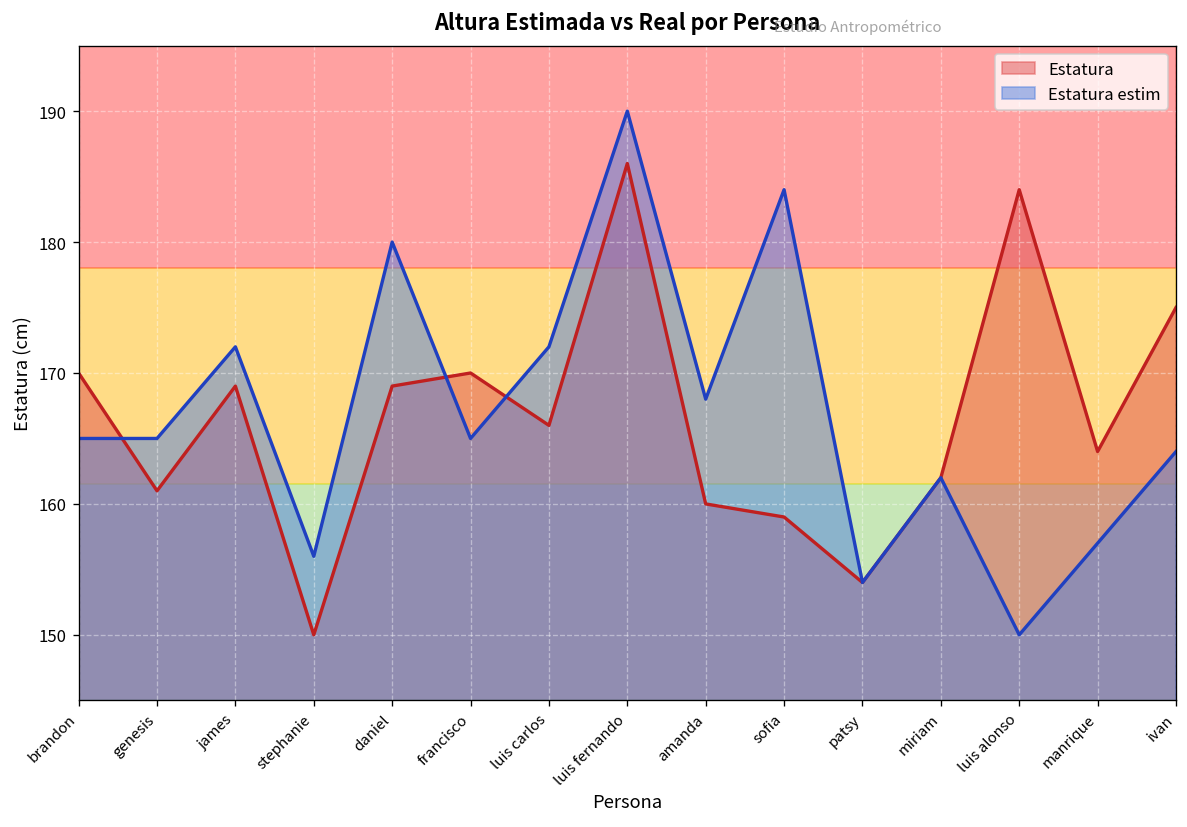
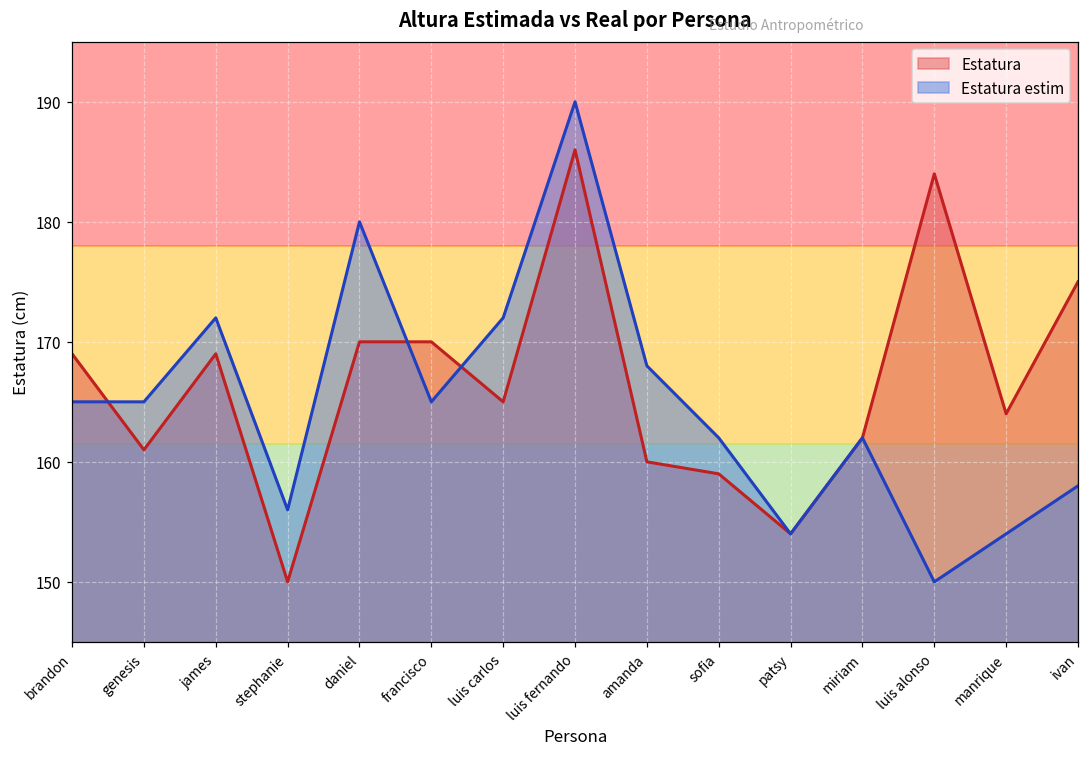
Estatura, brandon: 170 -> 169
Estatura, daniel: 169 -> 170
Estatura, luis carlos: 166 -> 165
Estatura estim, sofia: 184 -> 162
Estatura estim, manrique: 157 -> 154
Estatura estim, ivan: 164 -> 158
